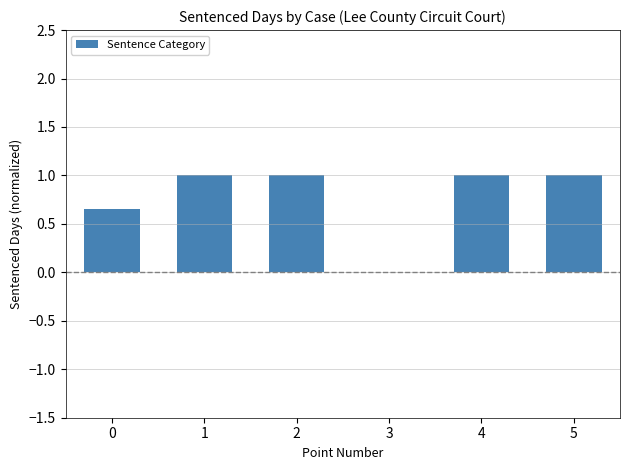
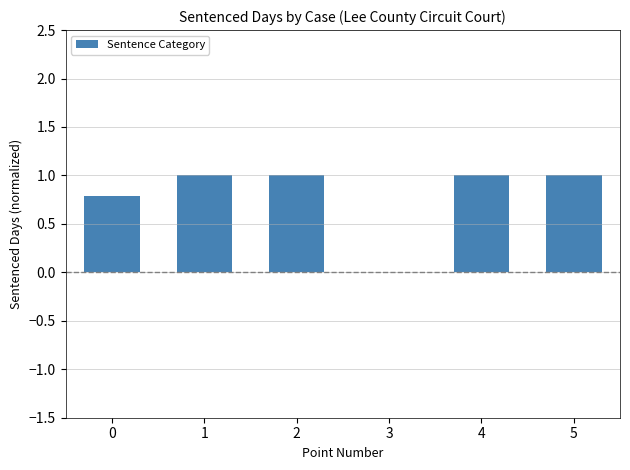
0: 0.6 -> 0.8
